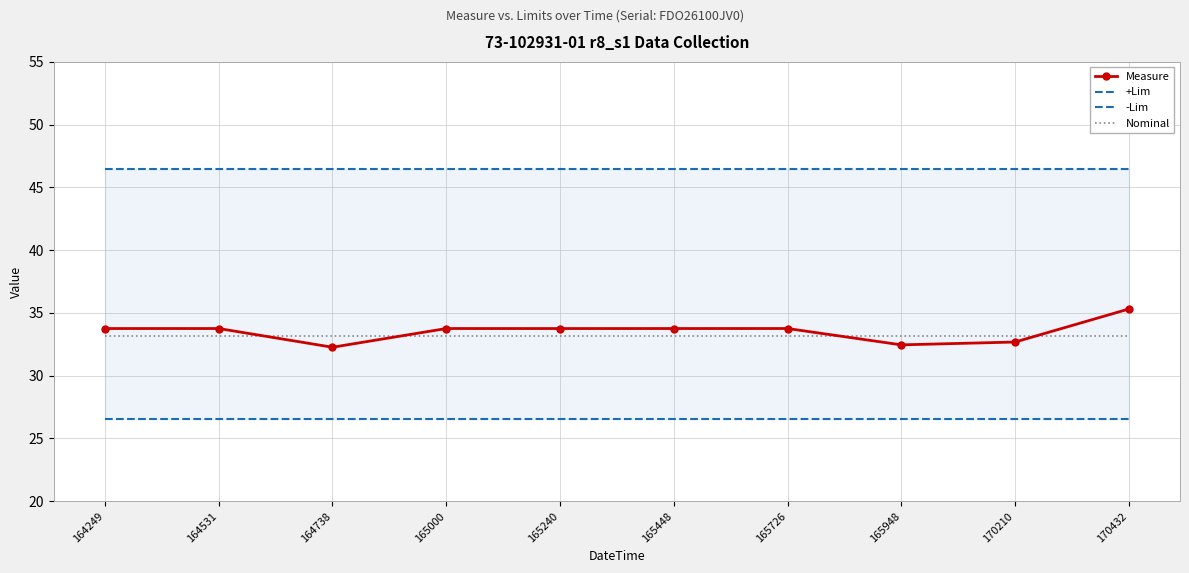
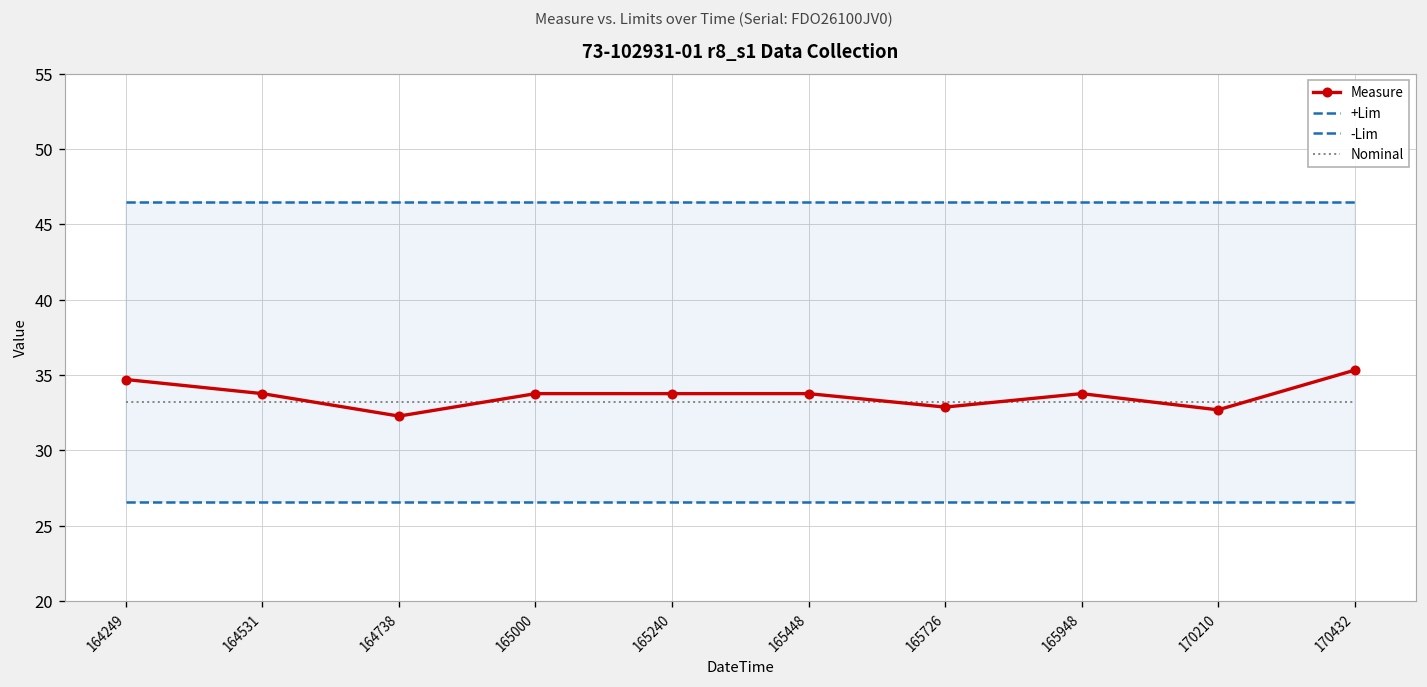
Measure, 164249: 33.8 -> 34.7
Measure, 165726: 33.8 -> 32.9
Measure, 165948: 32.5 -> 33.8
